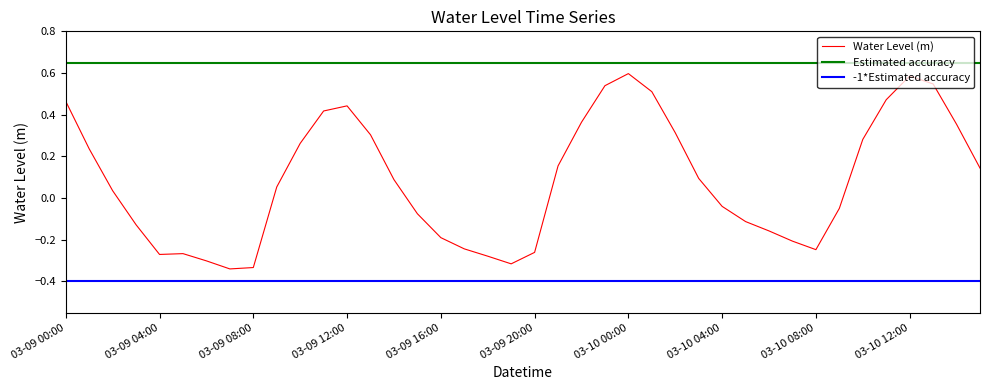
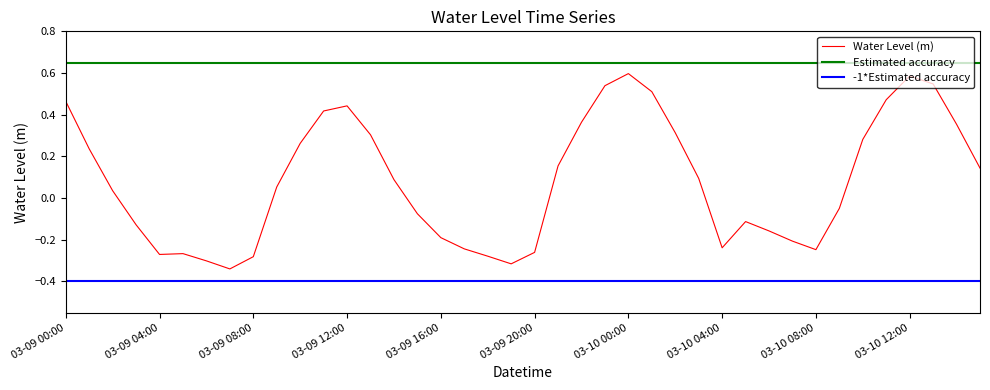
03-09 08:00: -0.33 -> -0.28
03-10 04:00: -0.04 -> -0.24
